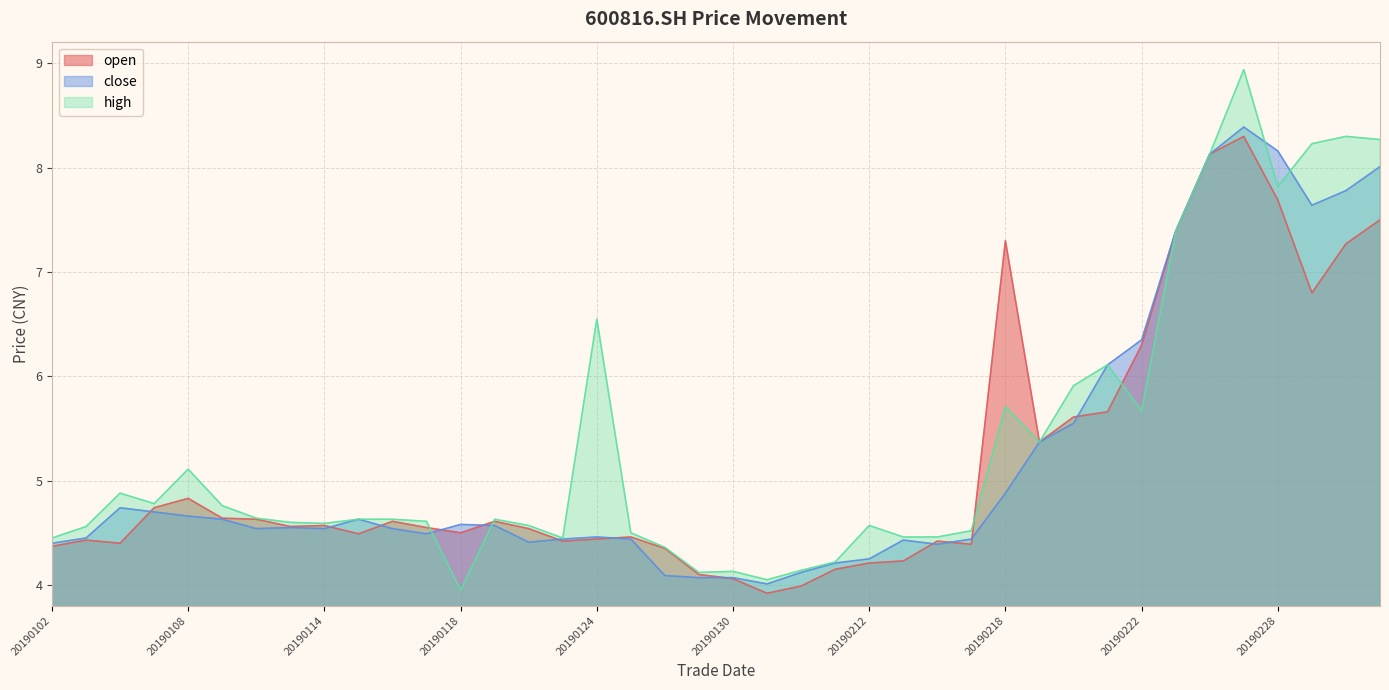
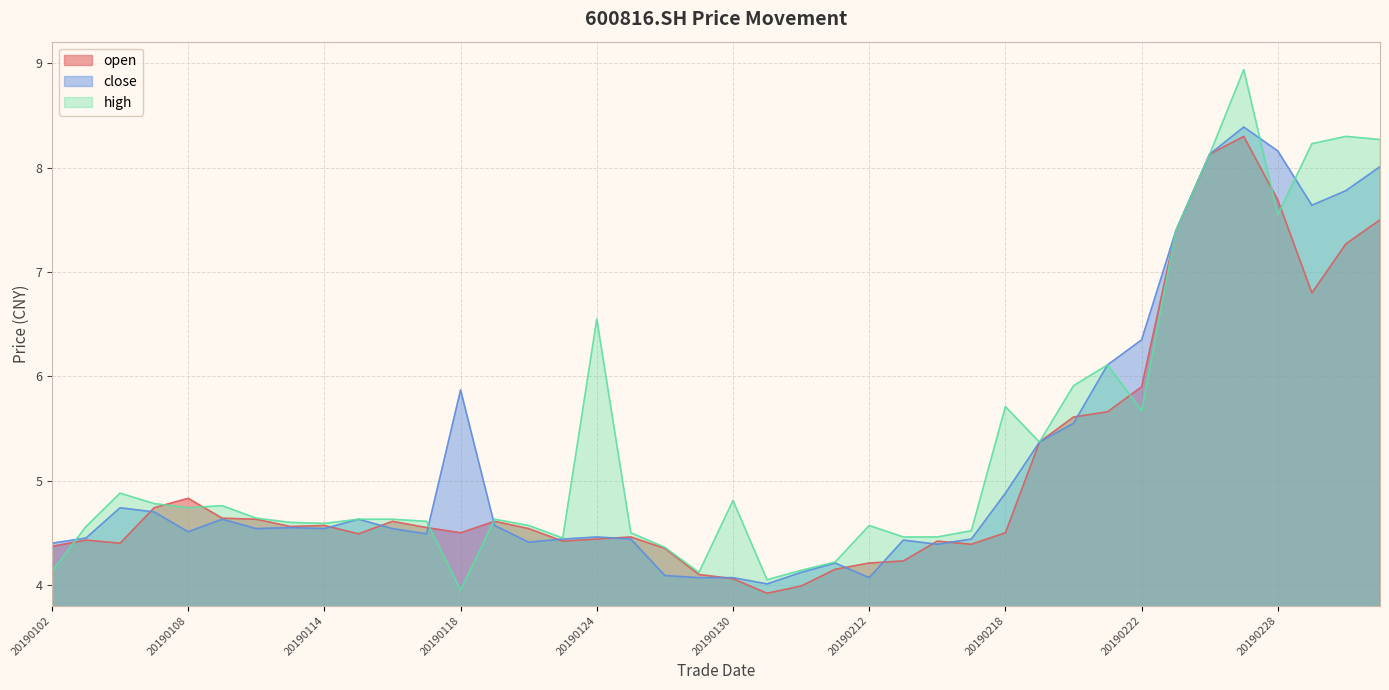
high, 20190102: 4.45 -> 4.13
close, 20190108: 4.66 -> 4.51
high, 20190108: 5.11 -> 4.74
close, 20190118: 4.58 -> 5.87
high, 20190130: 4.13 -> 4.81
close, 20190212: 4.25 -> 4.07
open, 20190218: 7.3 -> 4.5
open, 20190222: 6.3 -> 5.9
high, 20190228: 7.82 -> 7.55
